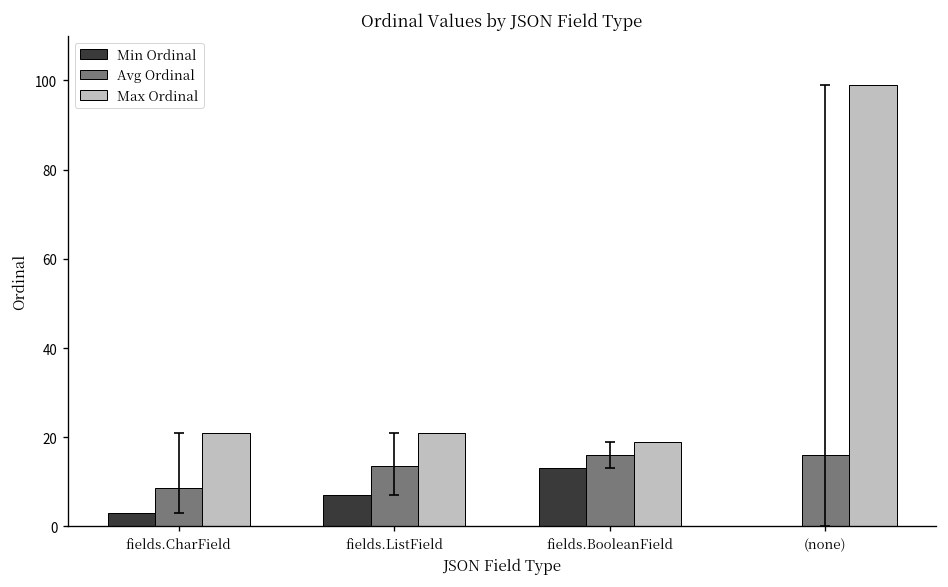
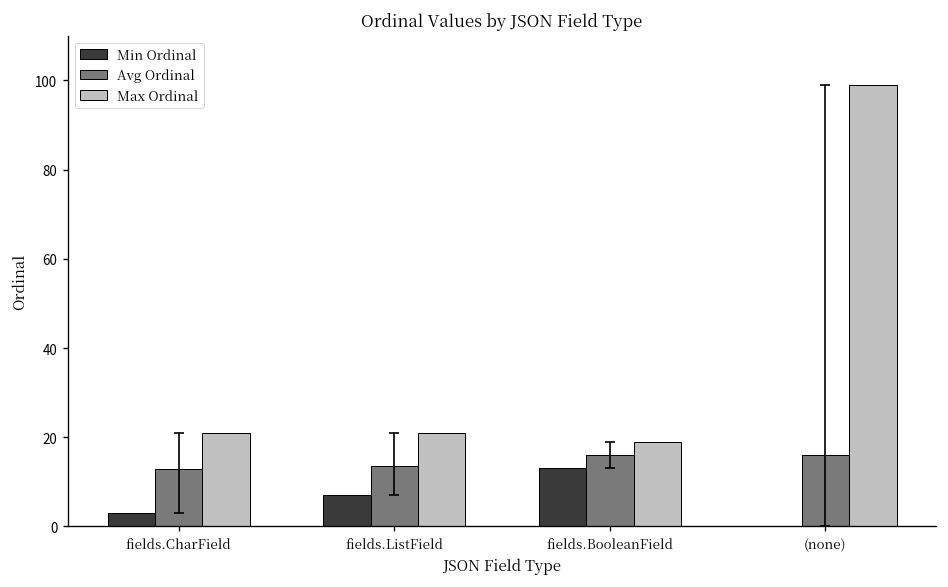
Avg Ordinal, fields.CharField: 9 -> 13
